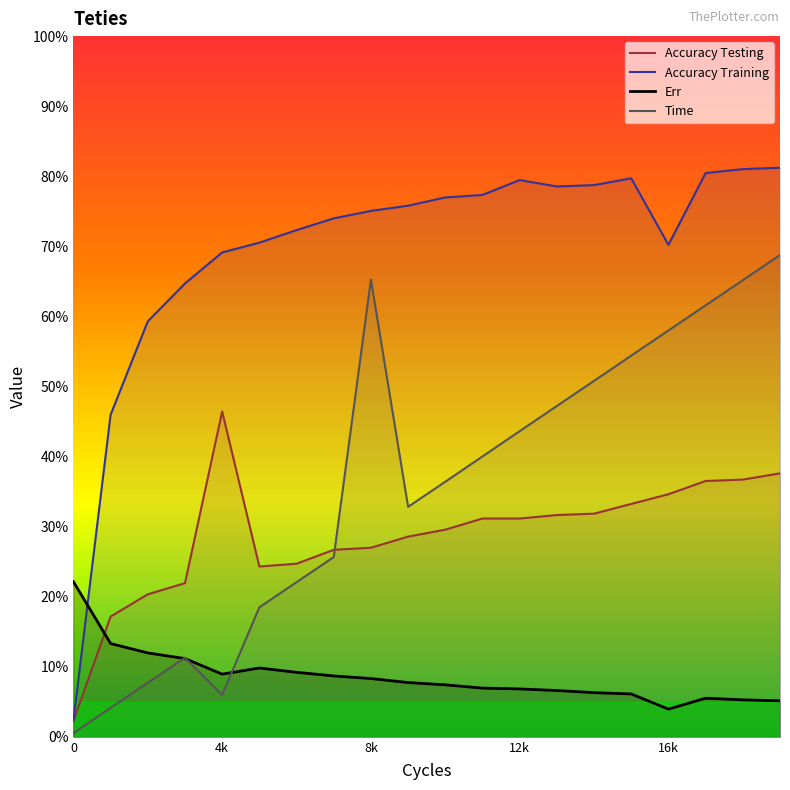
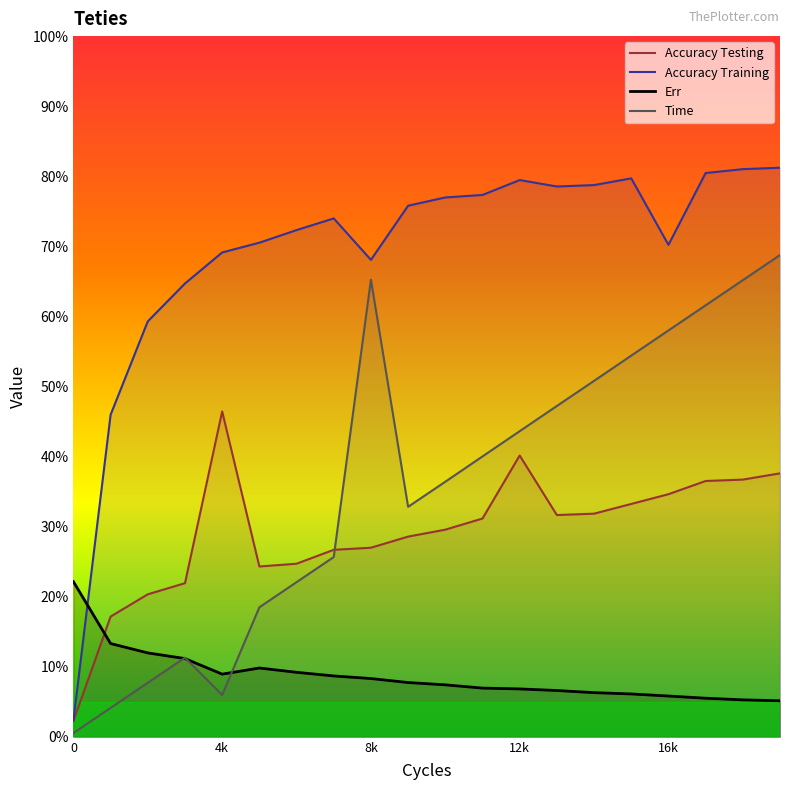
Accuracy Training, 8k: 75% -> 68%
Accuracy Testing, 12k: 31% -> 40%
Err, 16k: 4% -> 6%
